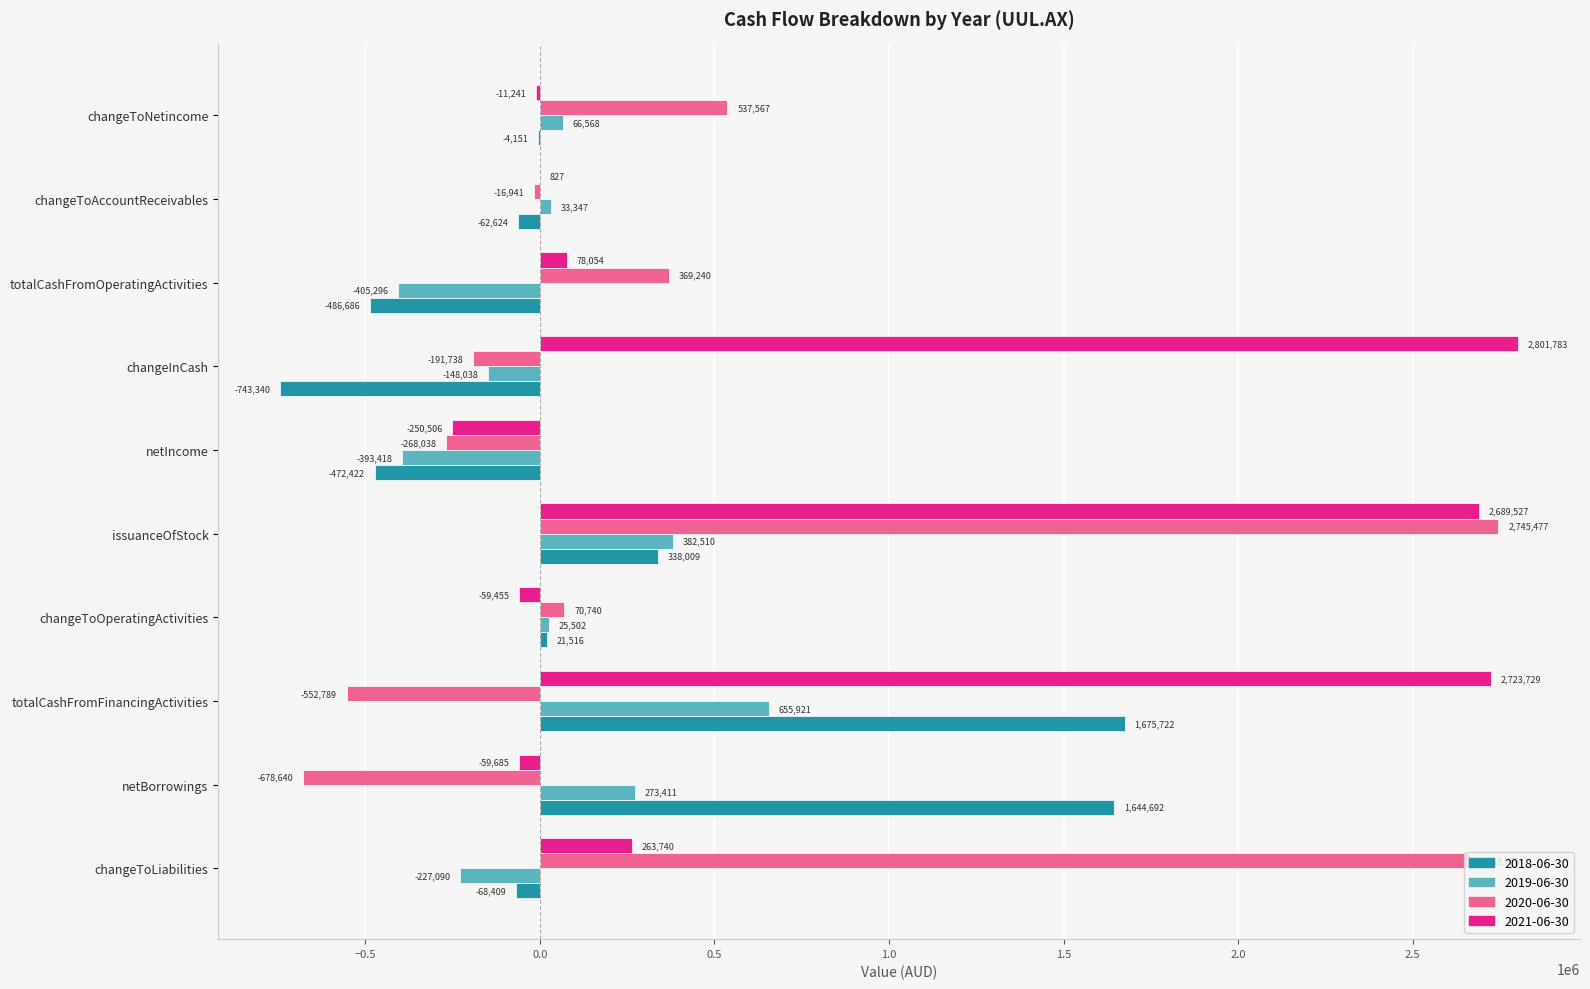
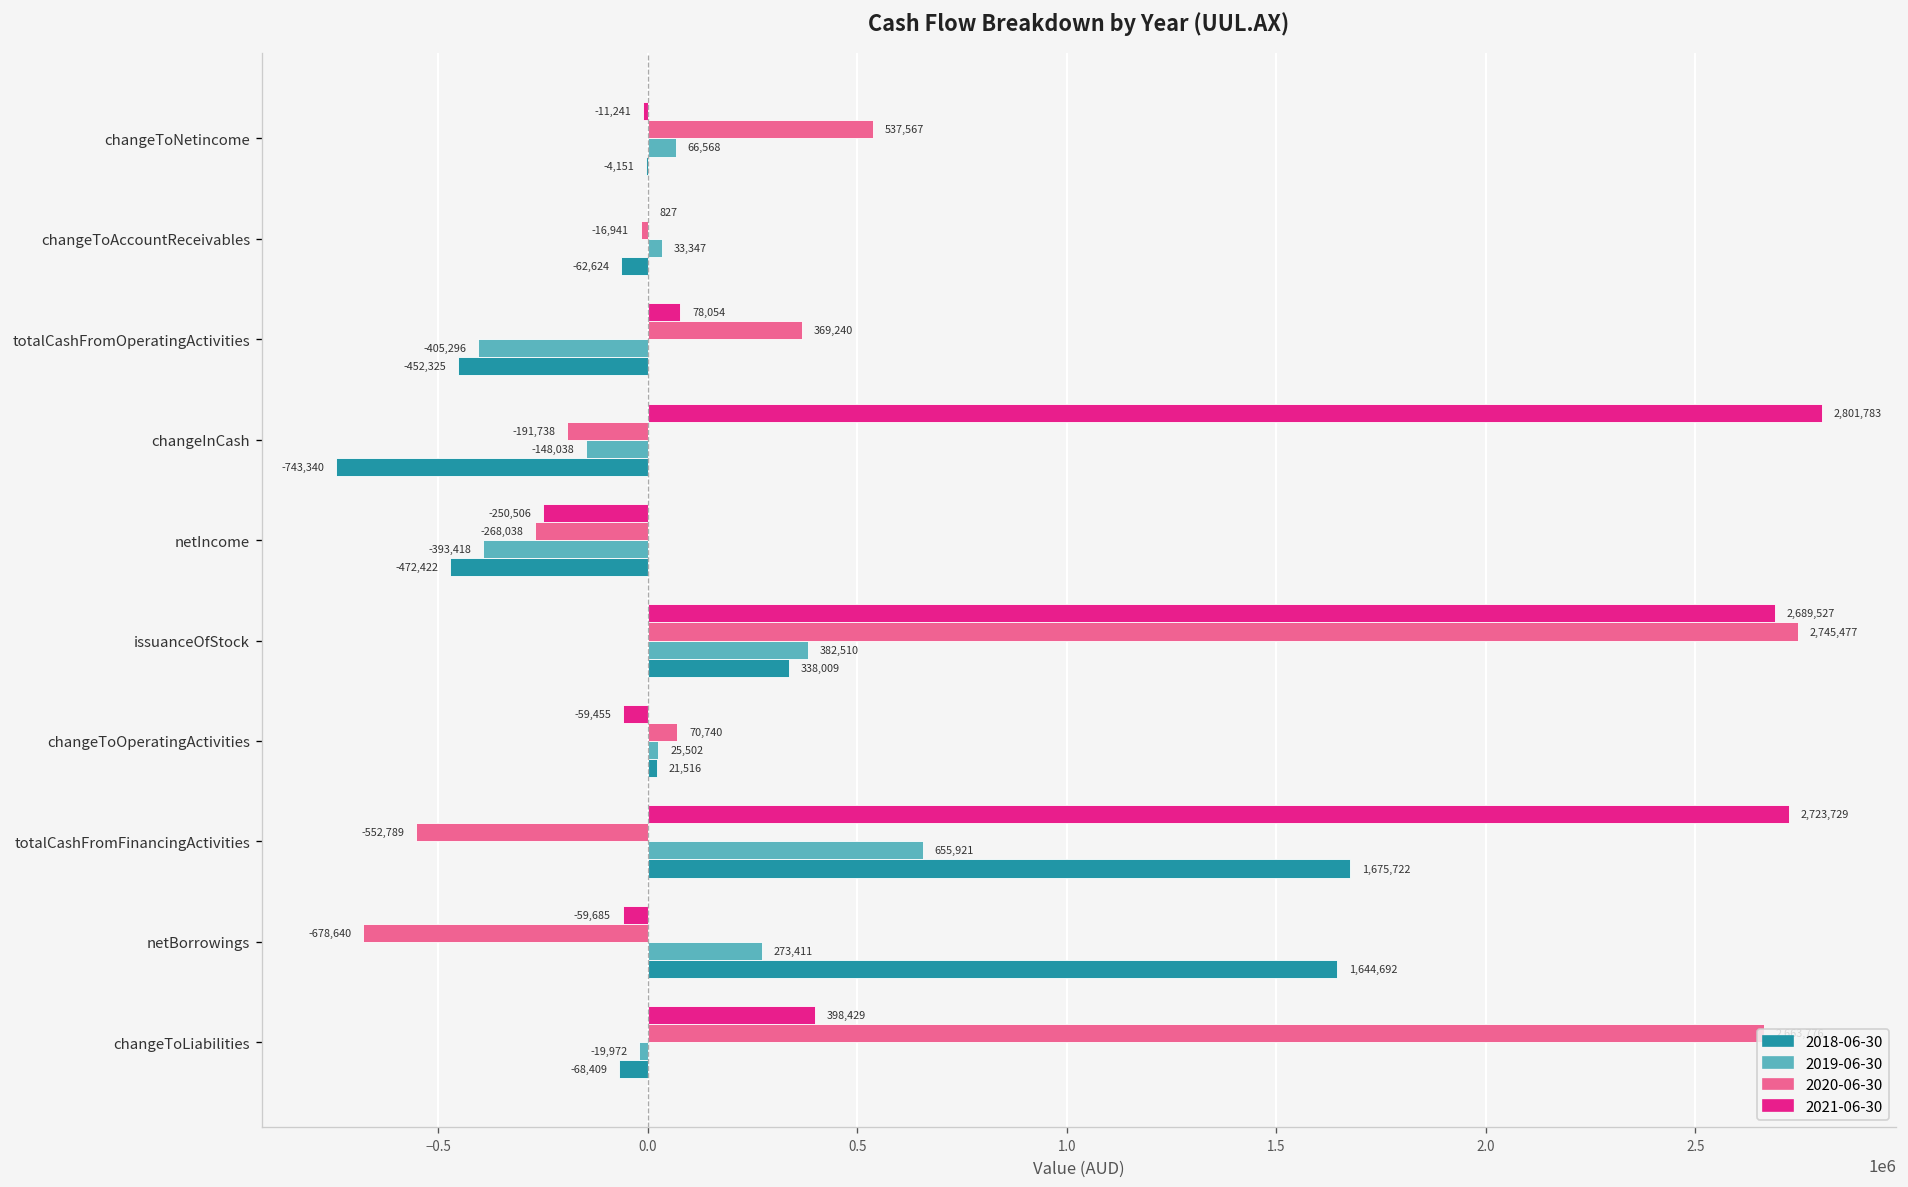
2018-06-30, totalCashFromOperatingActivities: -486,686 -> -452,325
2021-06-30, changeToLiabilities: 263,740 -> 398,429
2019-06-30, changeToLiabilities: -227,090 -> -19,972
